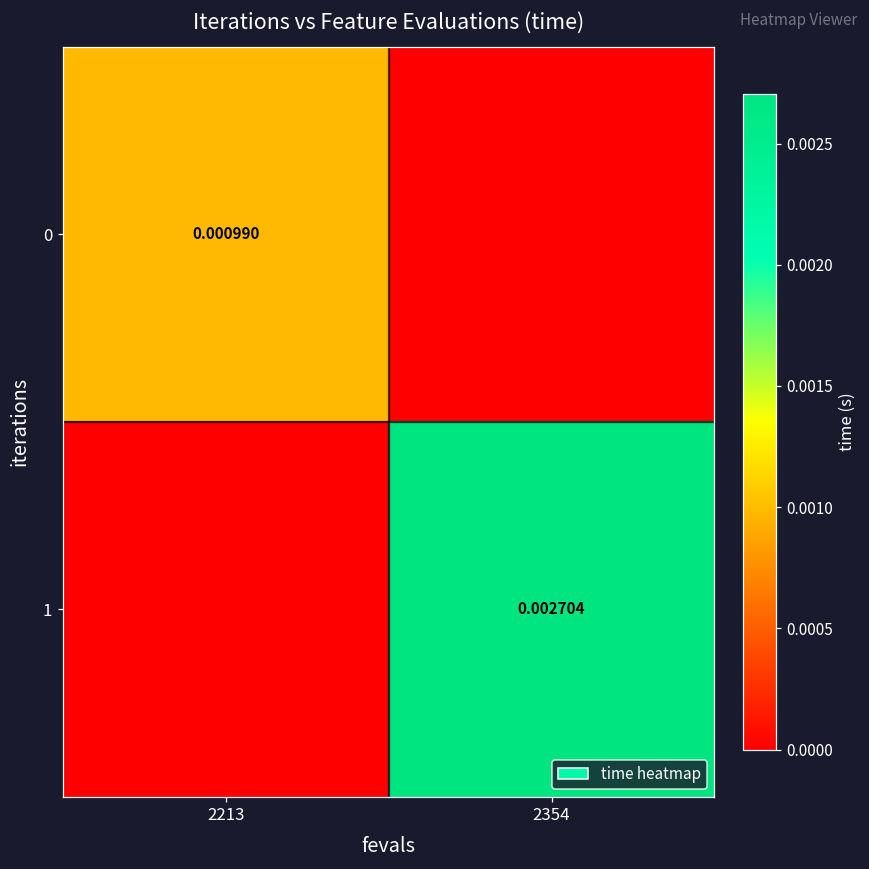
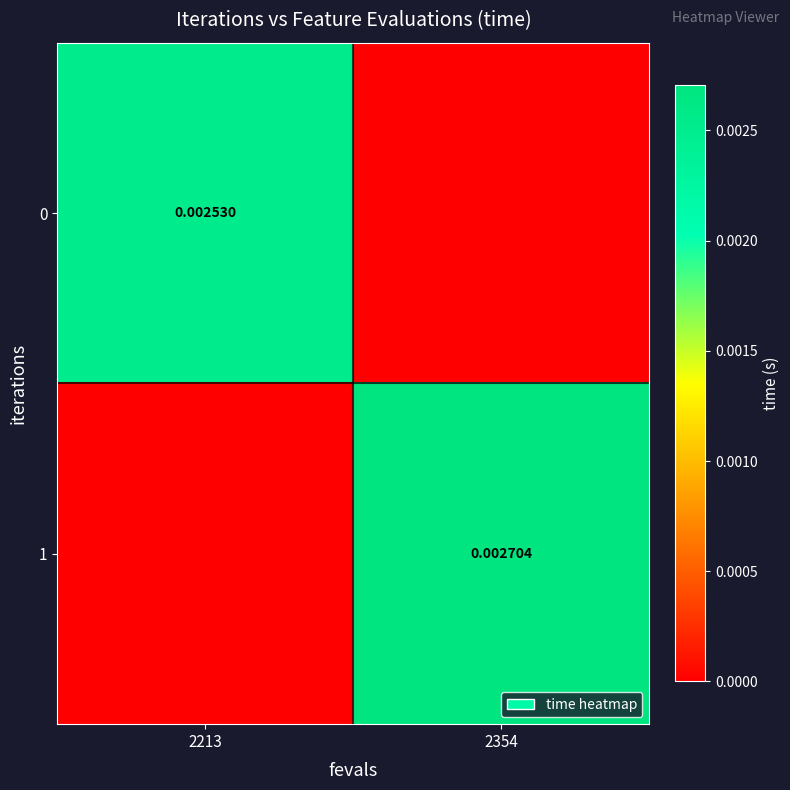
0, 2213: 0.000990 -> 0.002530
